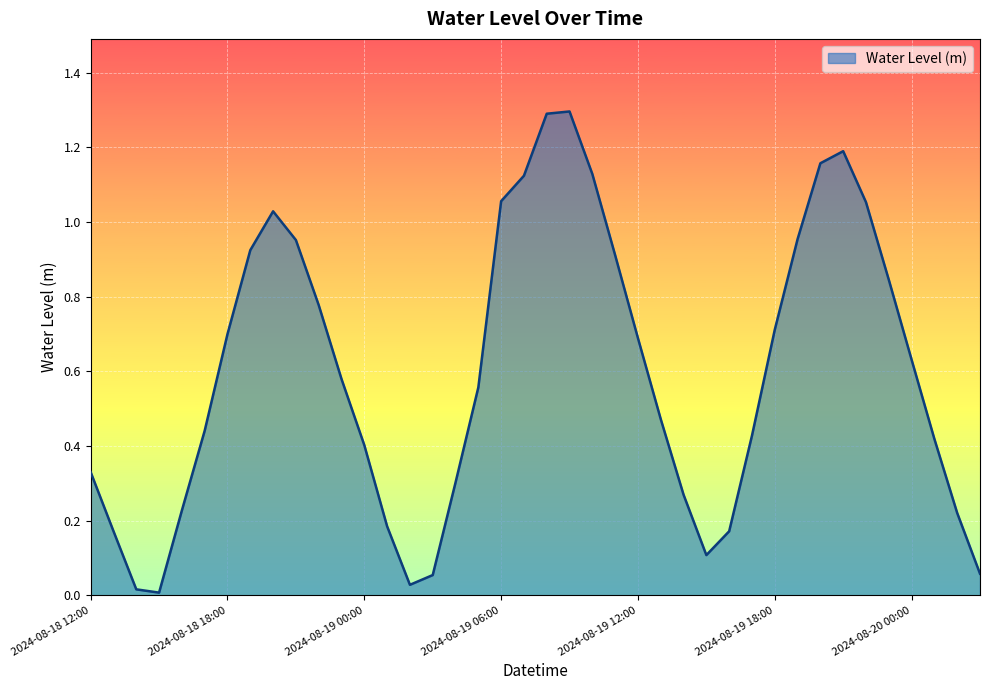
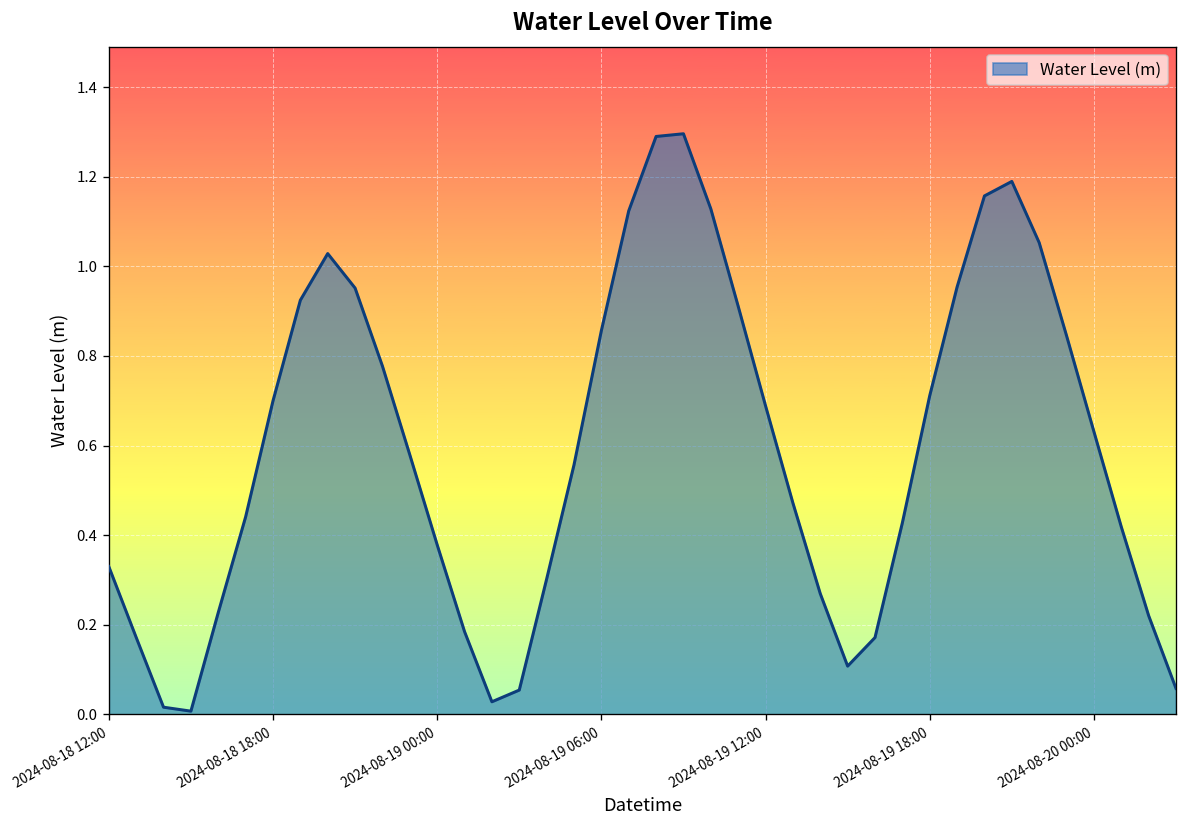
2024-08-19 00:00: 0.40 -> 0.38
2024-08-19 06:00: 1.06 -> 0.86
